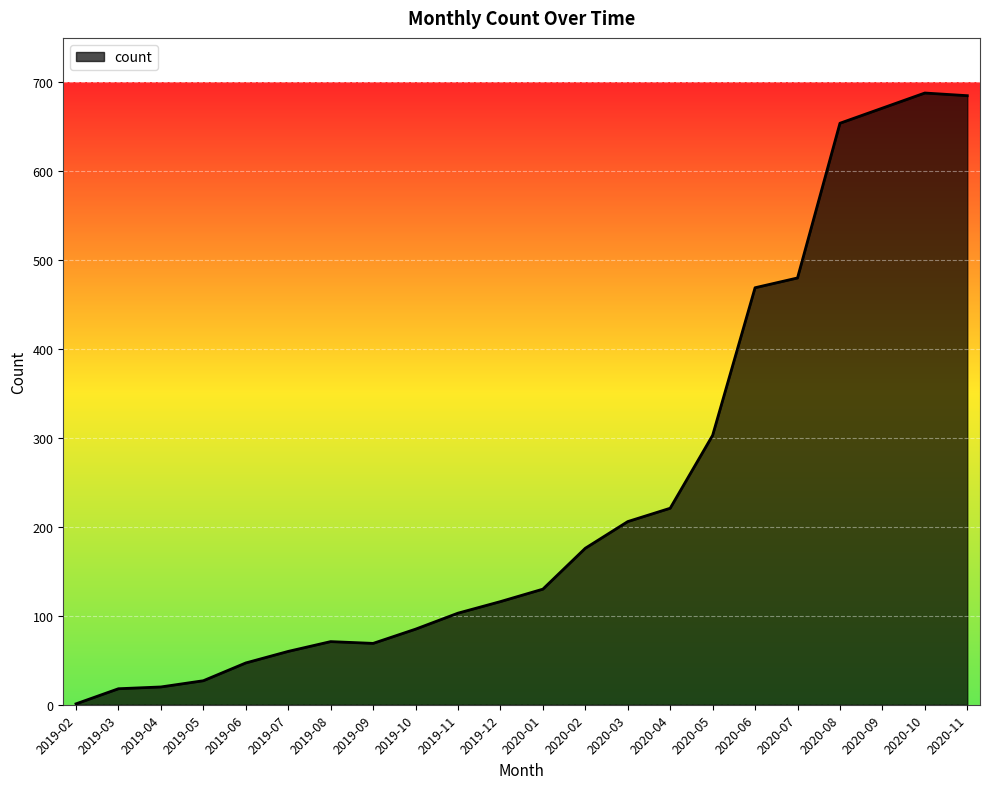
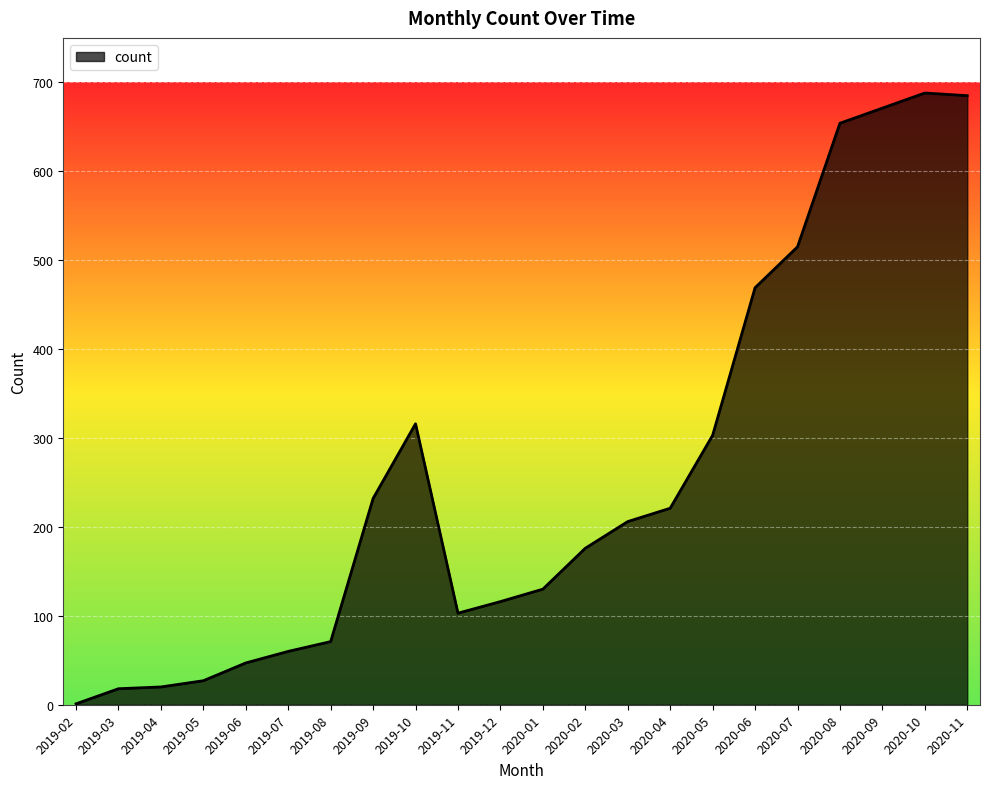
2019-09: 70 -> 230
2019-10: 90 -> 320
2020-07: 480 -> 520
